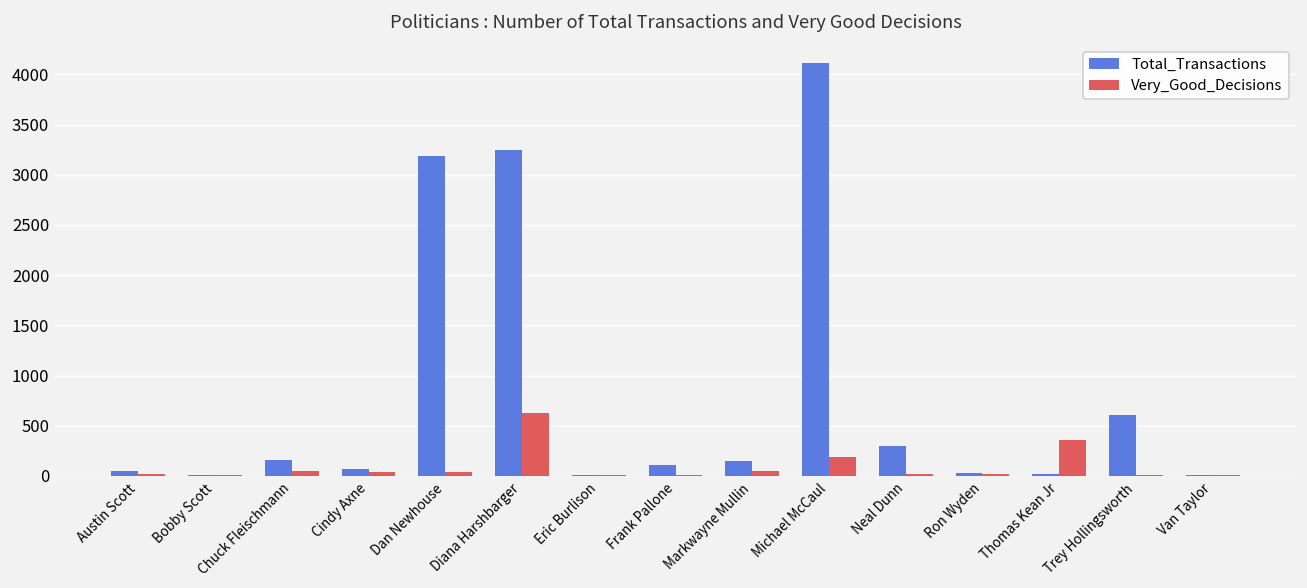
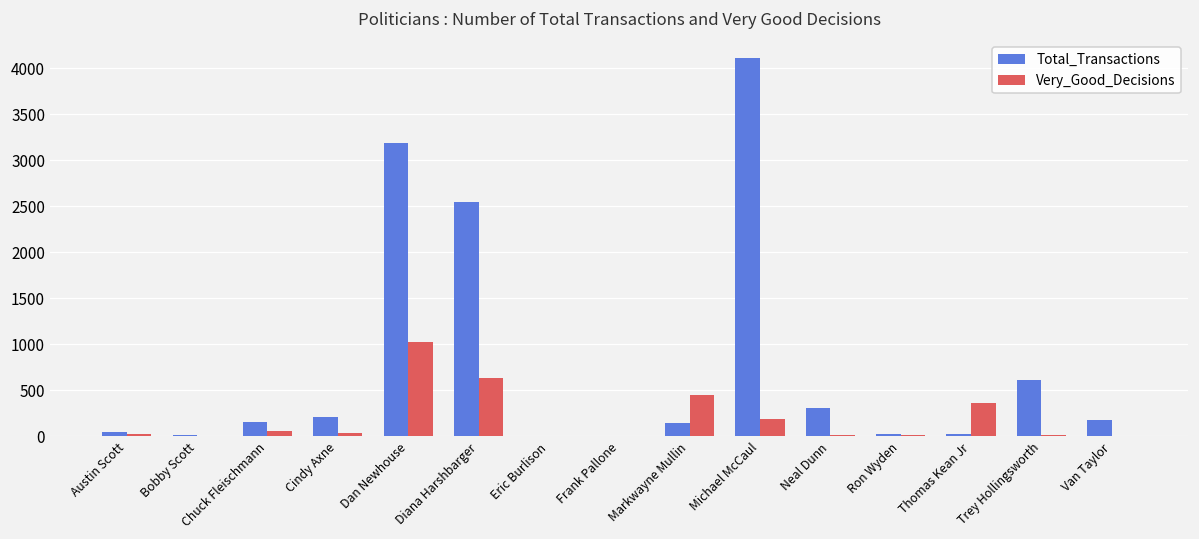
Total_Transactions, Cindy Axne: 100 -> 200
Very_Good_Decisions, Dan Newhouse: 0 -> 1000
Total_Transactions, Diana Harshbarger: 3200 -> 2500
Total_Transactions, Frank Pallone: 100 -> 0
Very_Good_Decisions, Markwayne Mullin: 100 -> 500
Total_Transactions, Van Taylor: 0 -> 200
